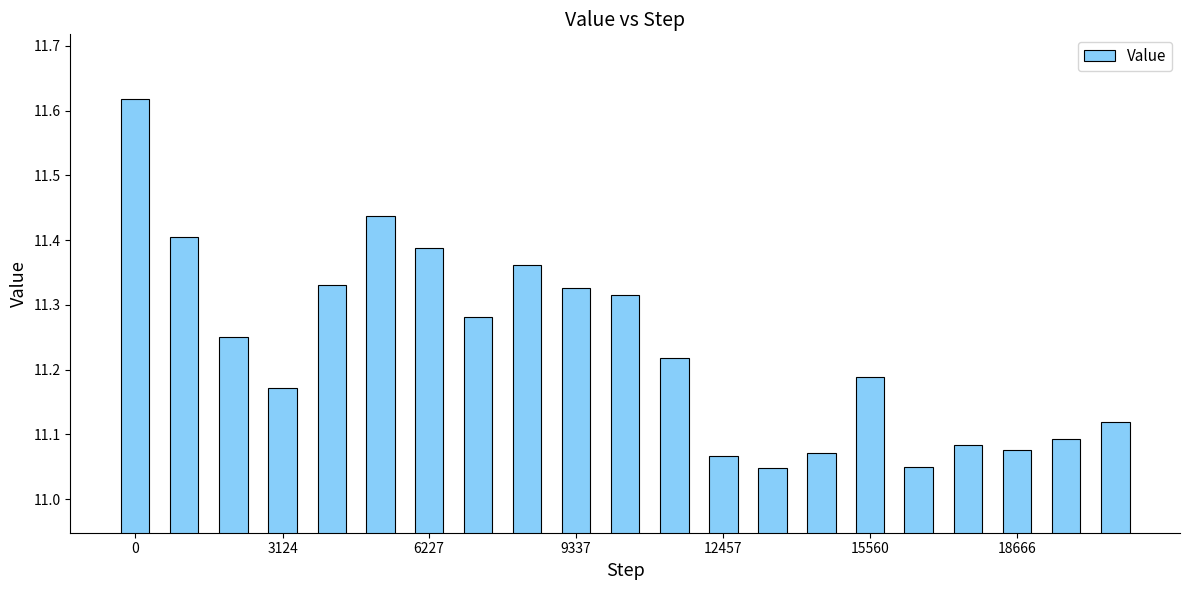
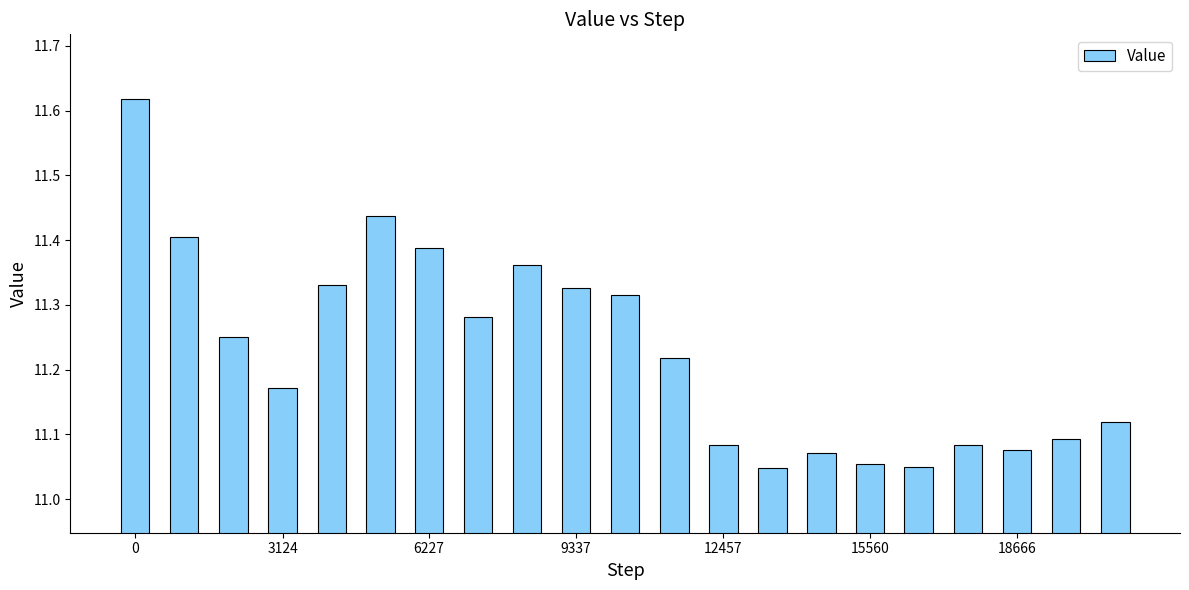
12457: 11.07 -> 11.08
15560: 11.19 -> 11.05
